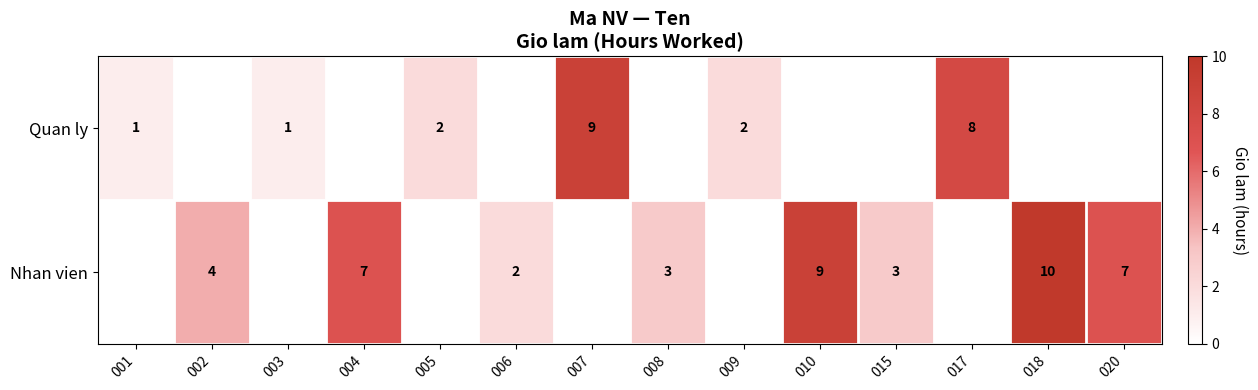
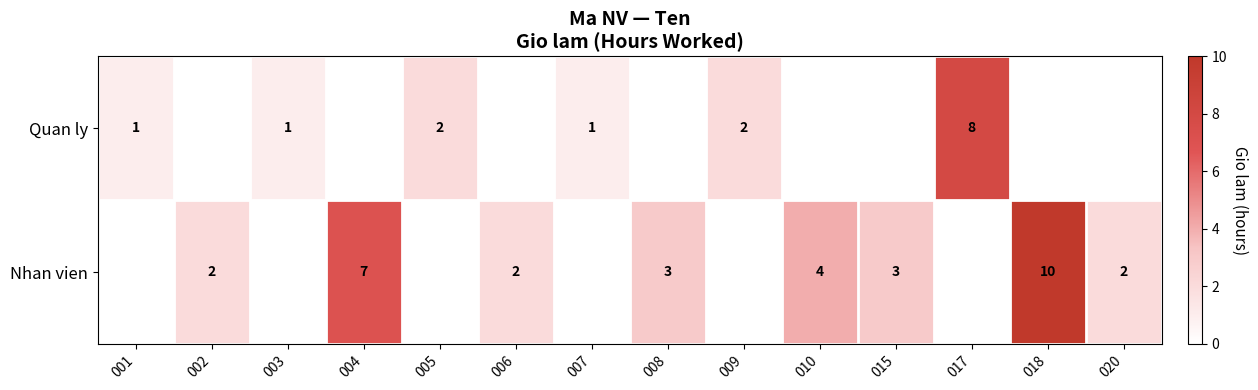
Quan ly, 007: 9 -> 1
Nhan vien, 002: 4 -> 2
Nhan vien, 010: 9 -> 4
Nhan vien, 020: 7 -> 2
